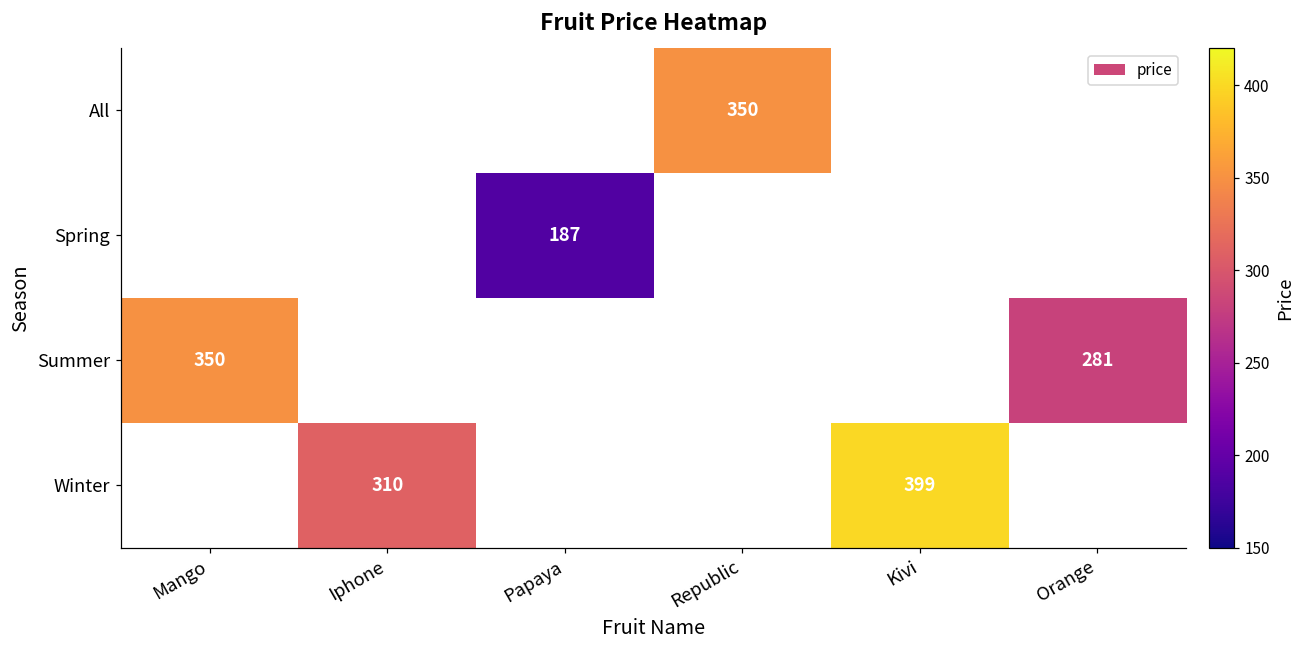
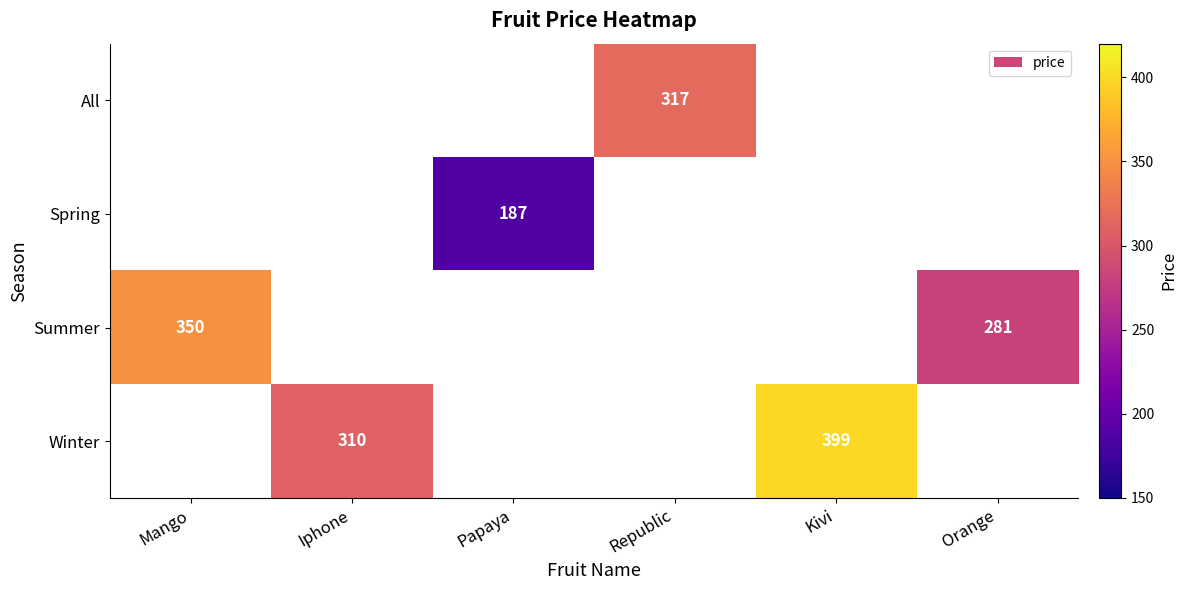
All, Republic: 350 -> 317
